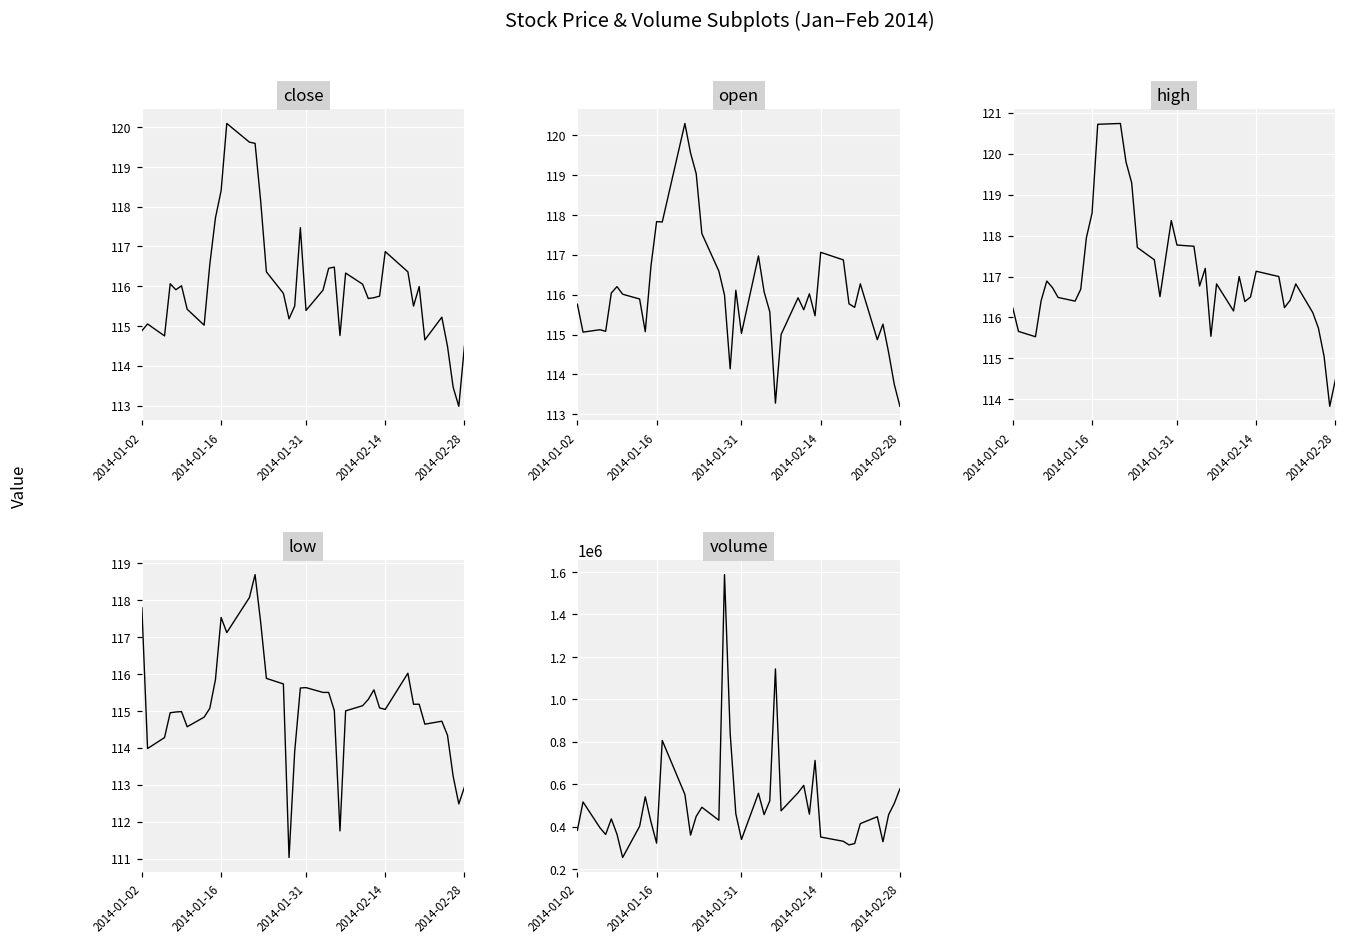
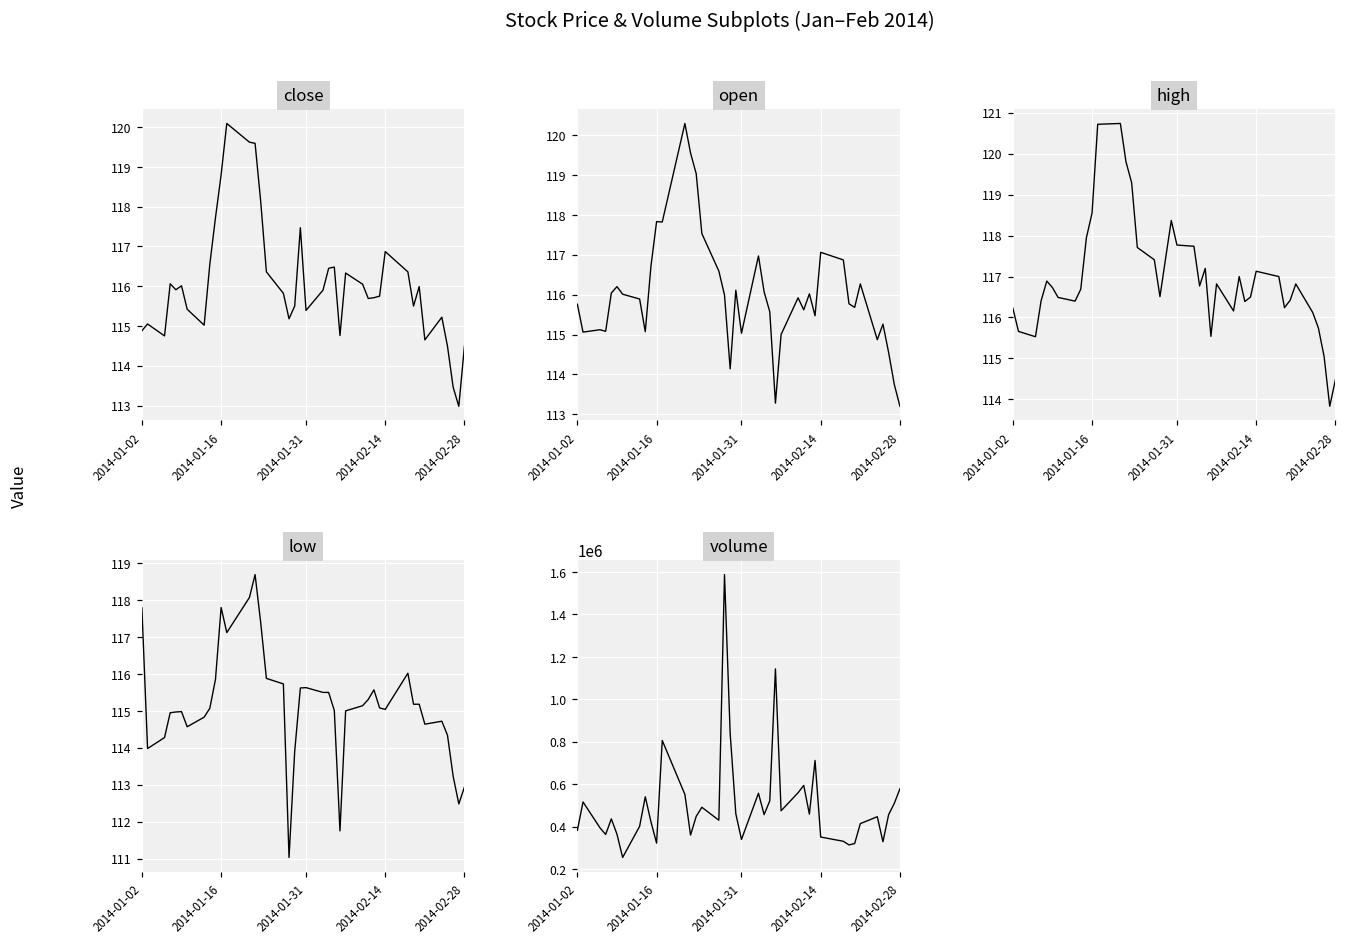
close, 2014-01-16: 118.4 -> 118.8
low, 2014-01-16: 117.5 -> 117.8
